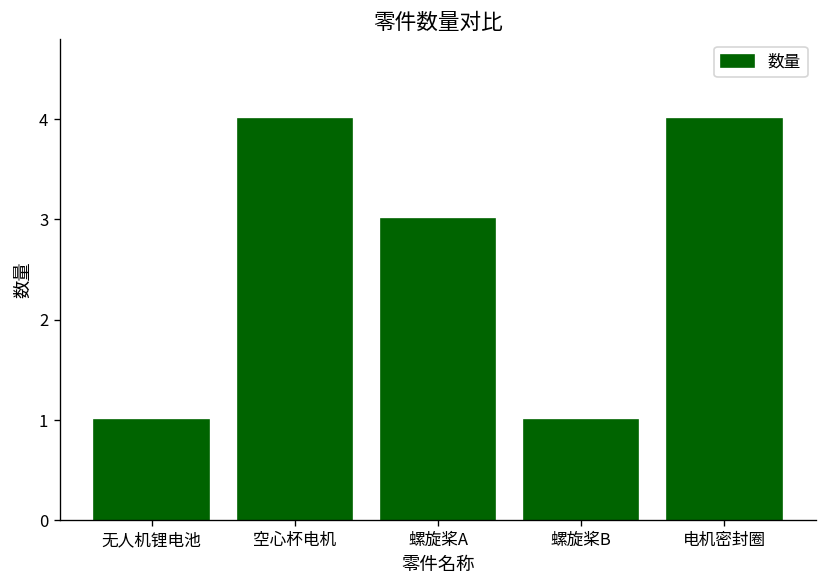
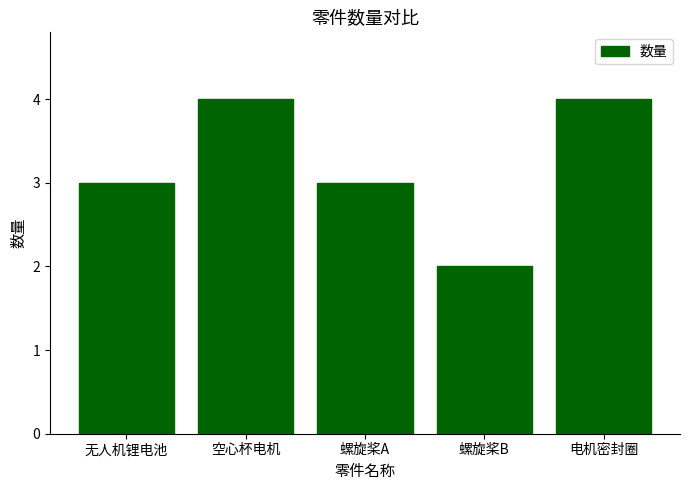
无人机锂电池: 1 -> 3
螺旋桨B: 1 -> 2
